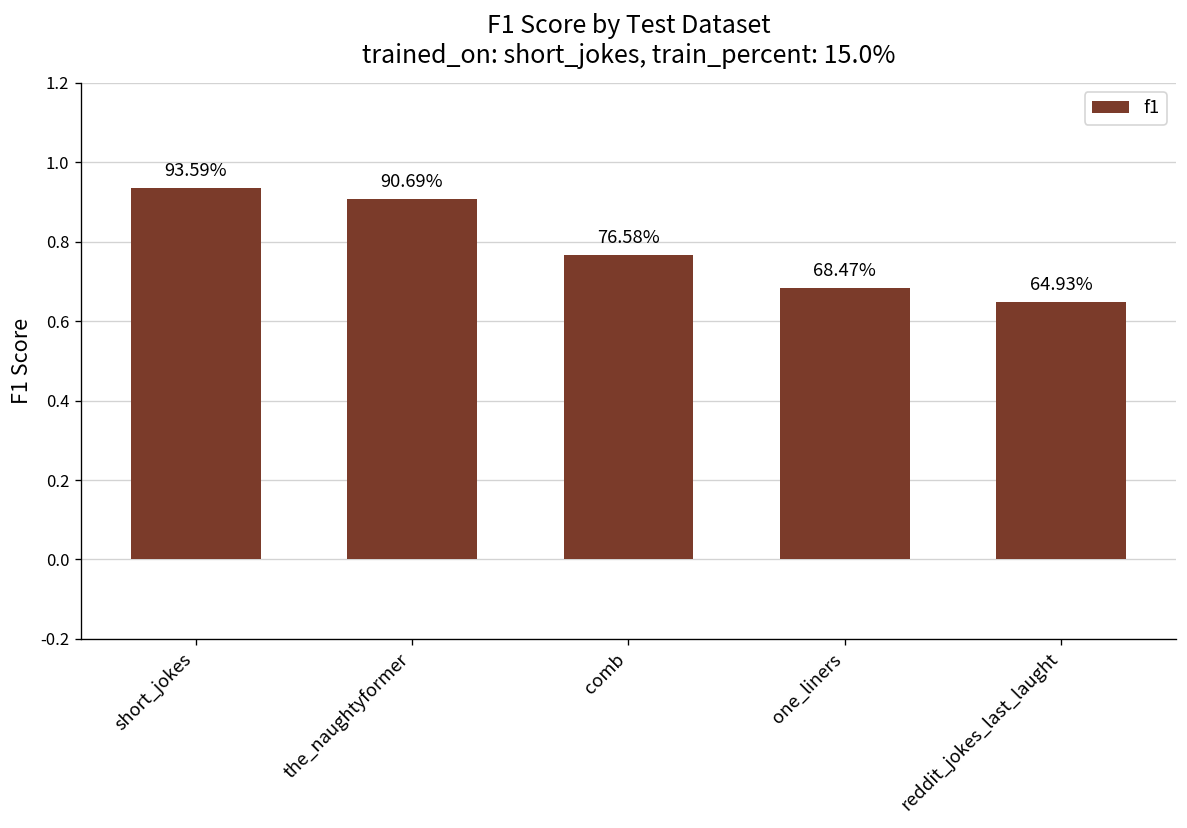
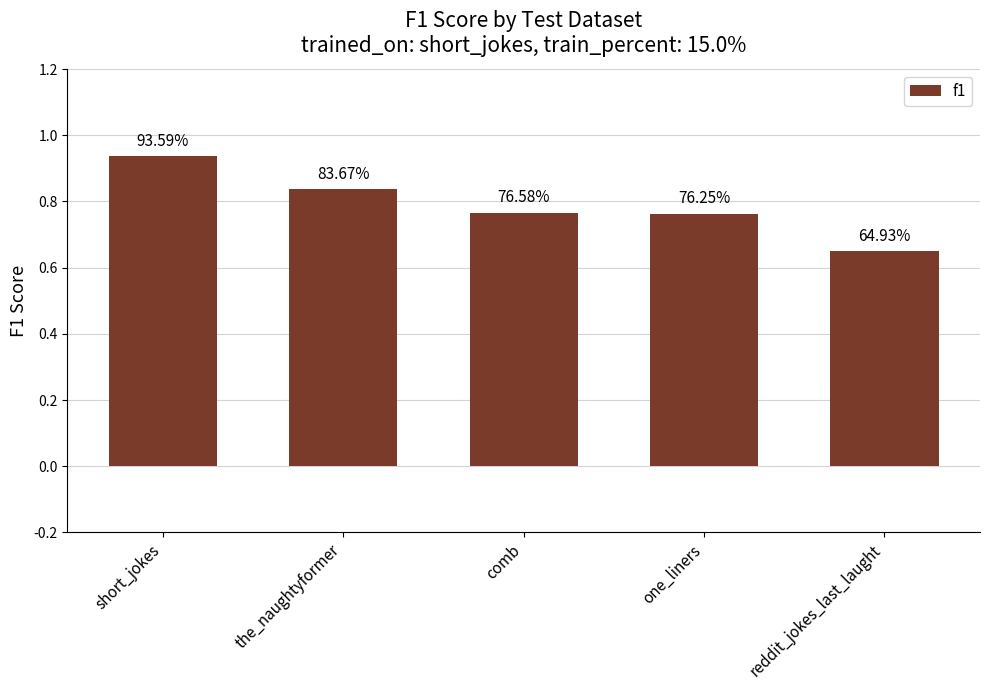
the_naughtyformer: 90.69% -> 83.67%
one_liners: 68.47% -> 76.25%
